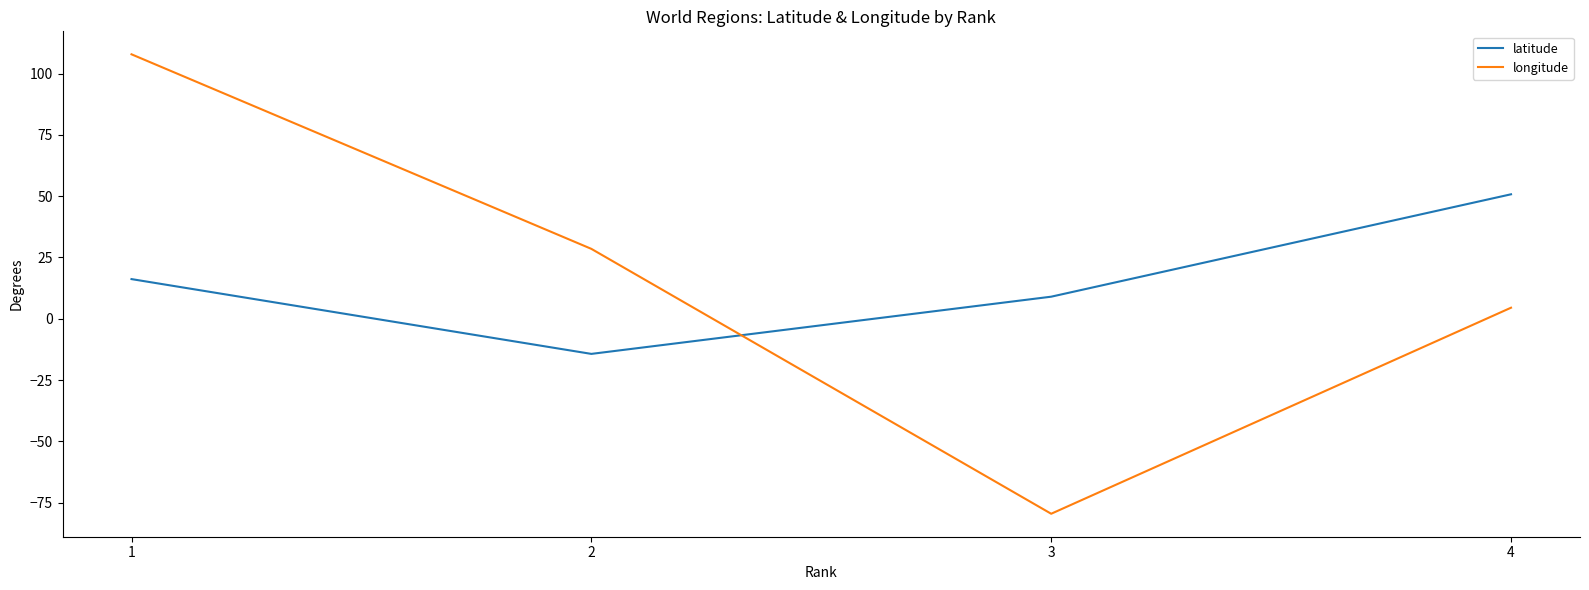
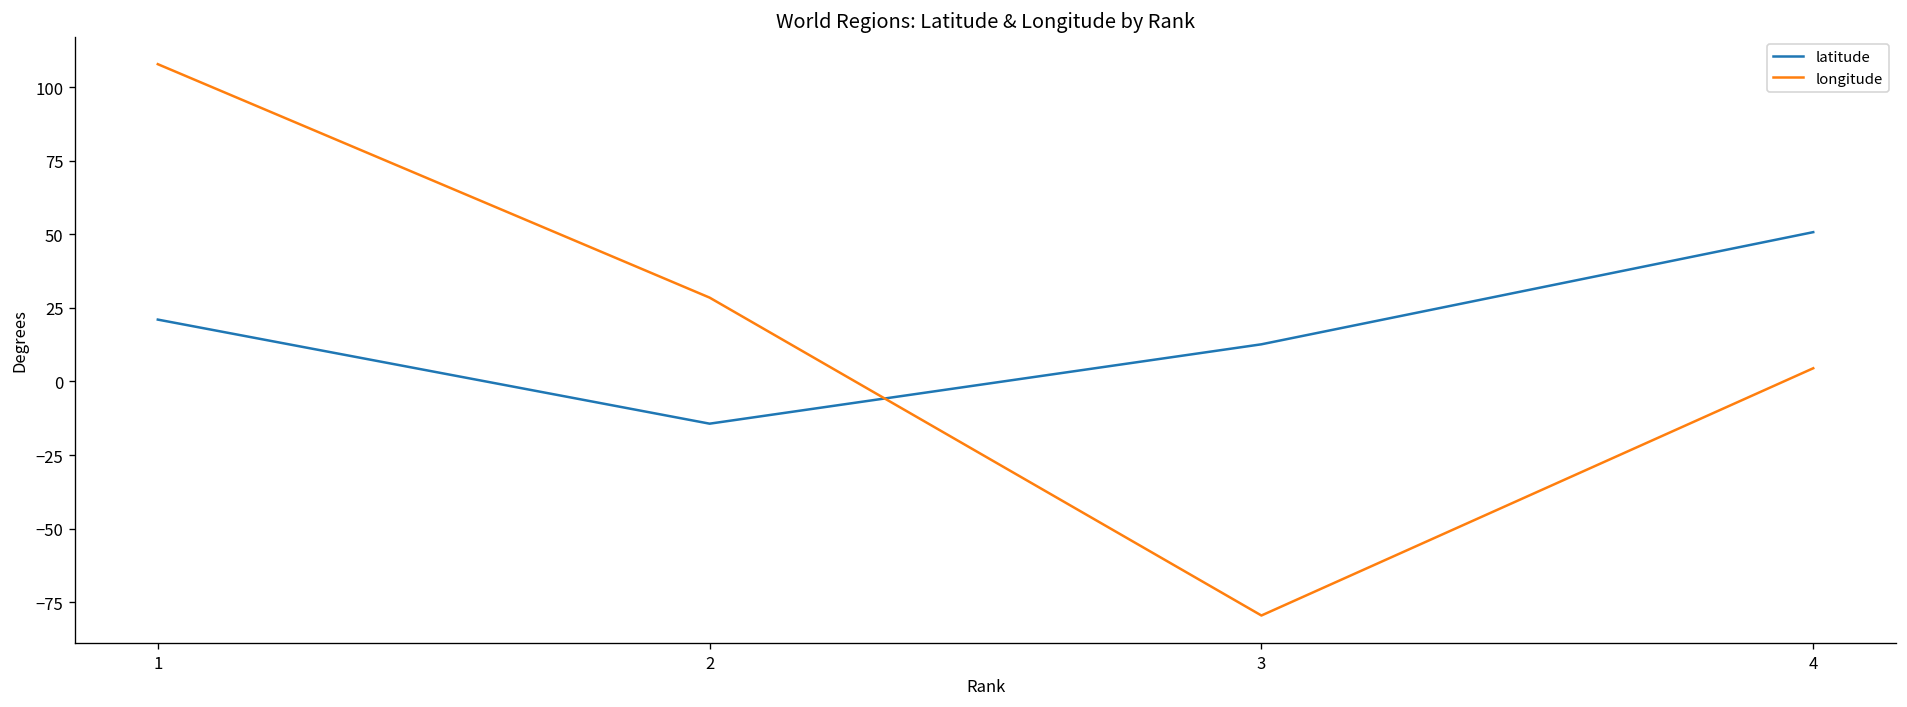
latitude, 1: 16 -> 21
latitude, 3: 9 -> 13
